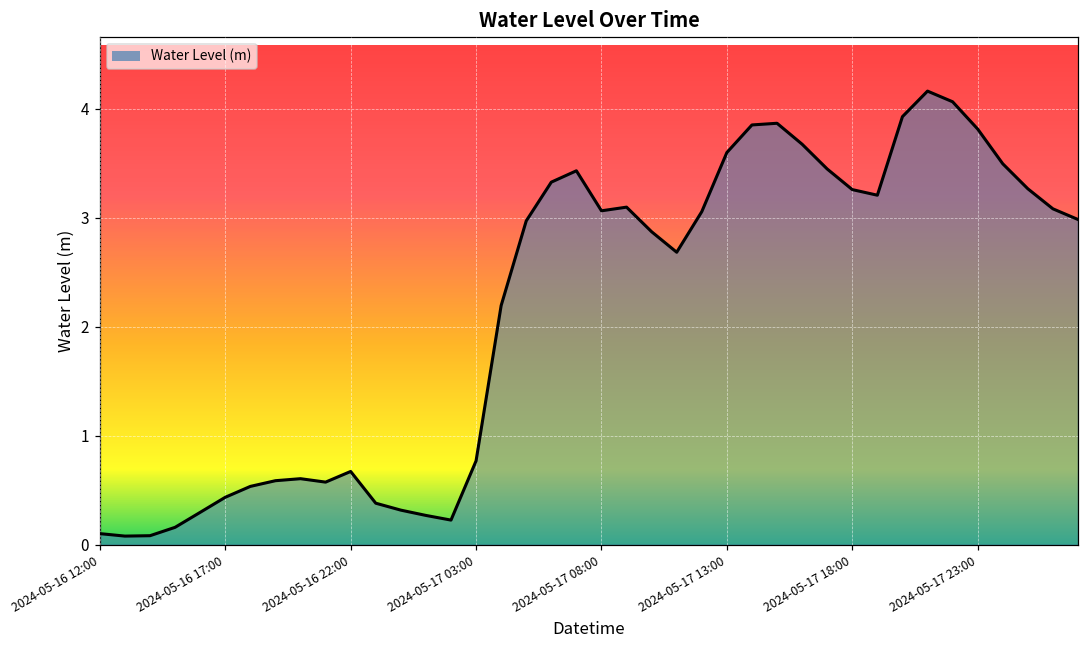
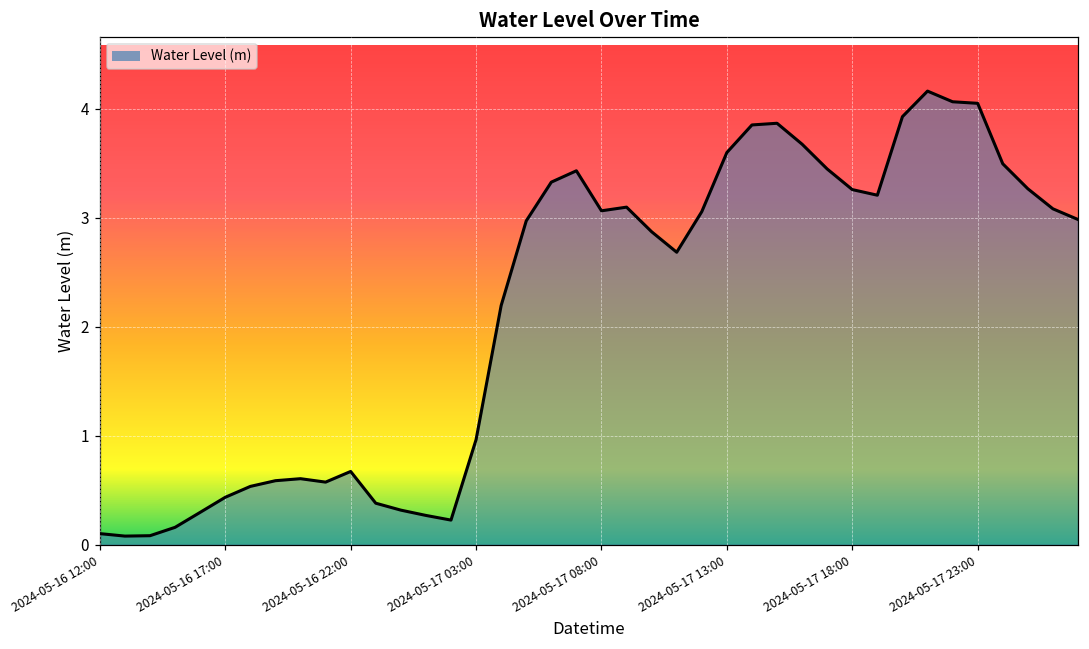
2024-05-17 03:00: 0.8 -> 1.0
2024-05-17 23:00: 3.8 -> 4.0
